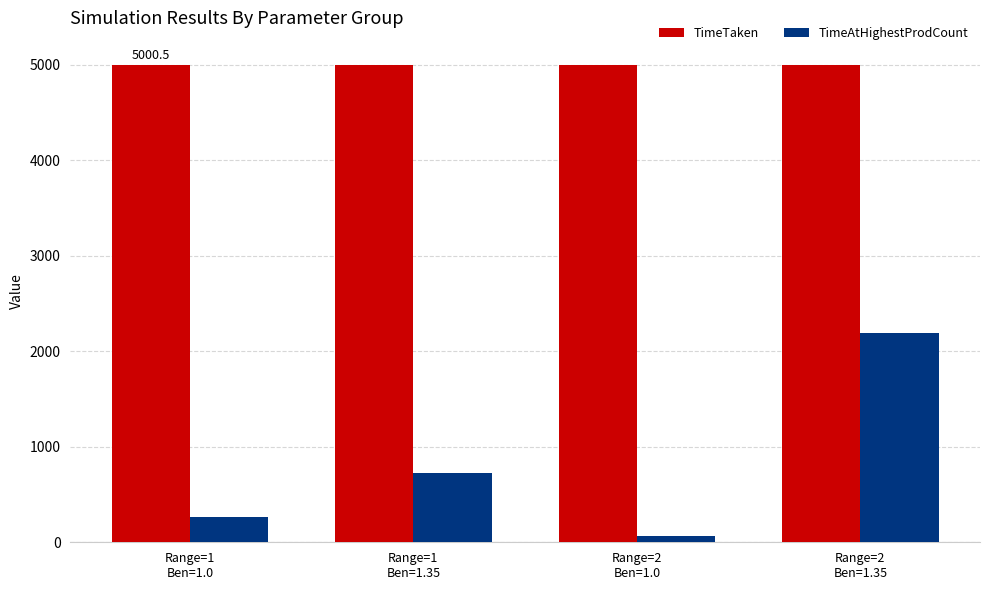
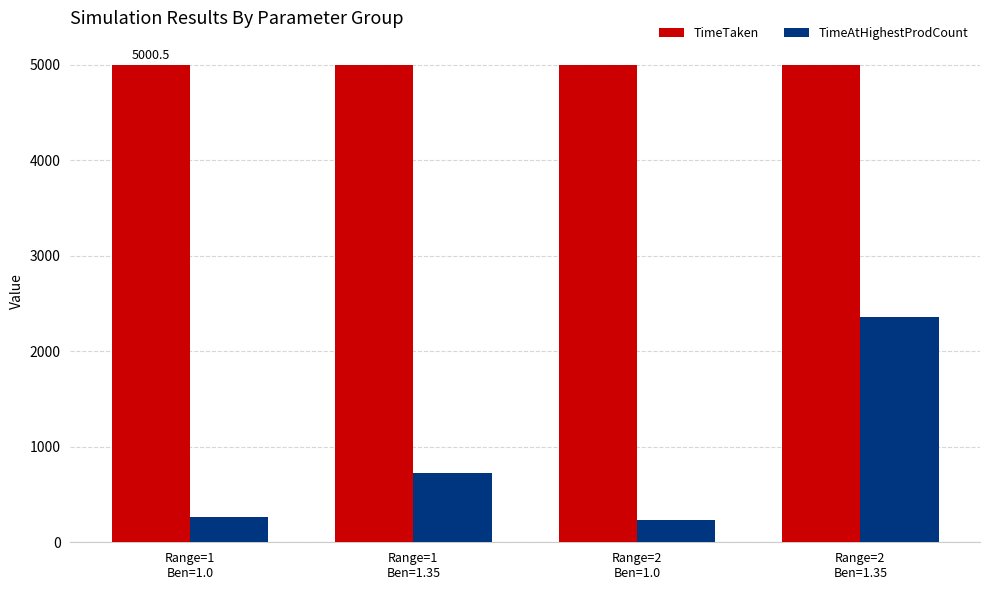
TimeAtHighestProdCount, Range=2 Ben=1.0: 100 -> 200
TimeAtHighestProdCount, Range=2 Ben=1.35: 2200 -> 2400
